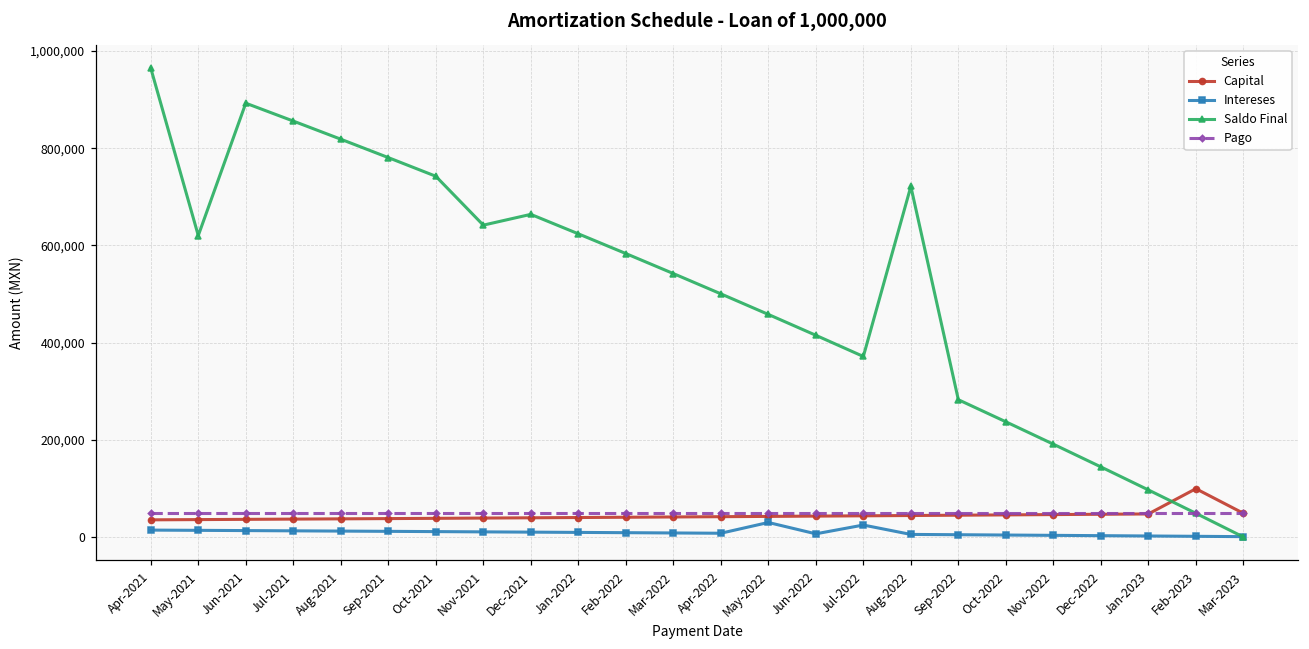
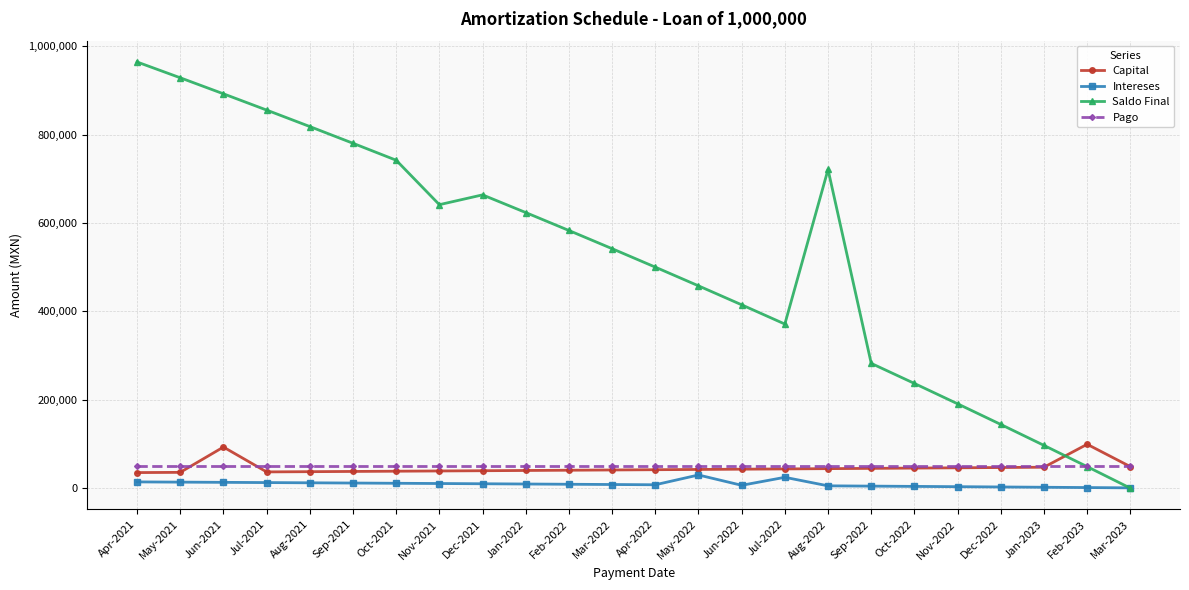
Saldo Final, May-2021: 620,000 -> 930,000
Capital, Jun-2021: 40,000 -> 90,000
